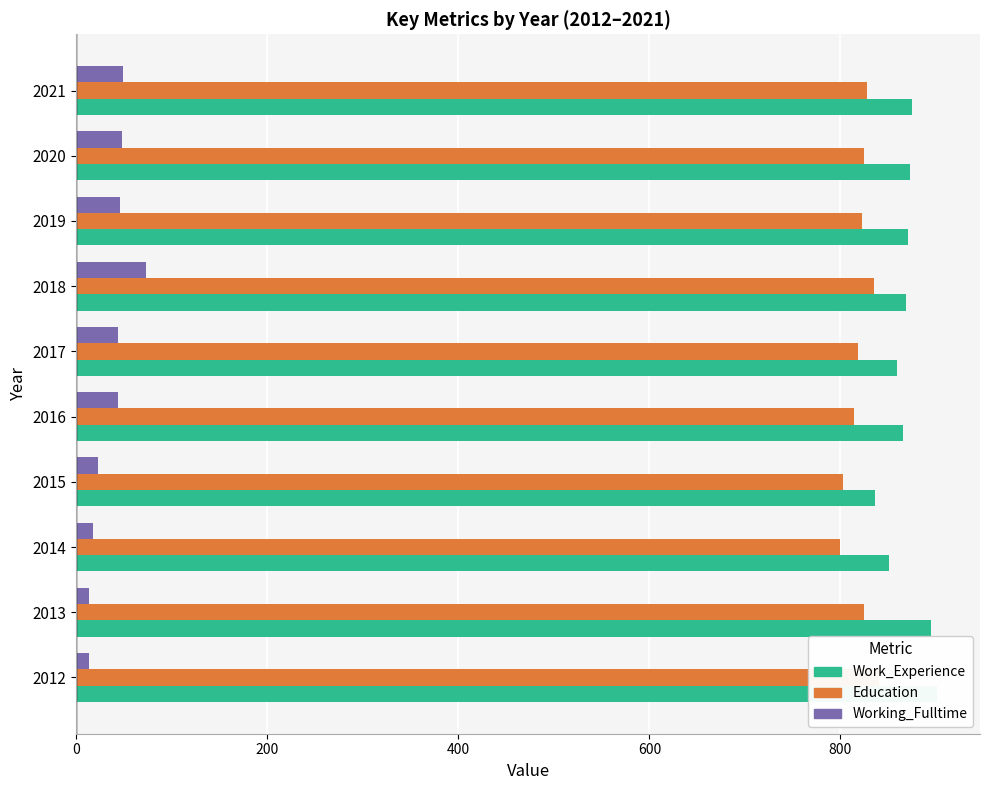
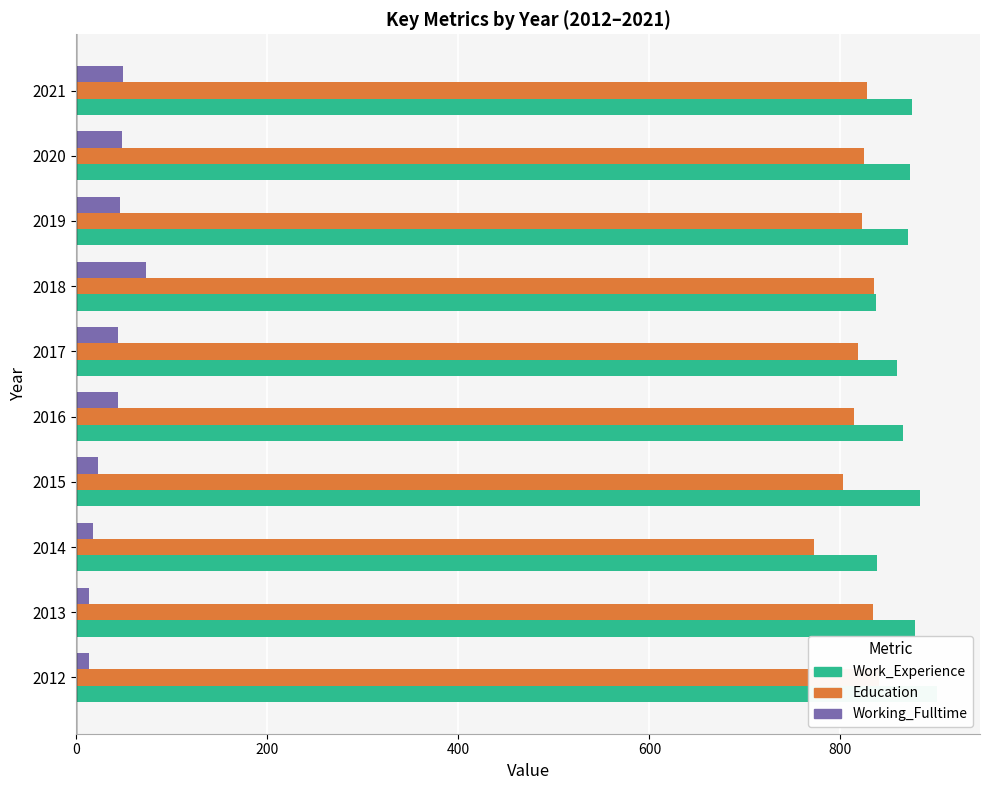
Work_Experience, 2018: 870 -> 840
Work_Experience, 2015: 840 -> 880
Education, 2014: 800 -> 770
Work_Experience, 2014: 850 -> 840
Education, 2013: 825 -> 834
Work_Experience, 2013: 900 -> 880
